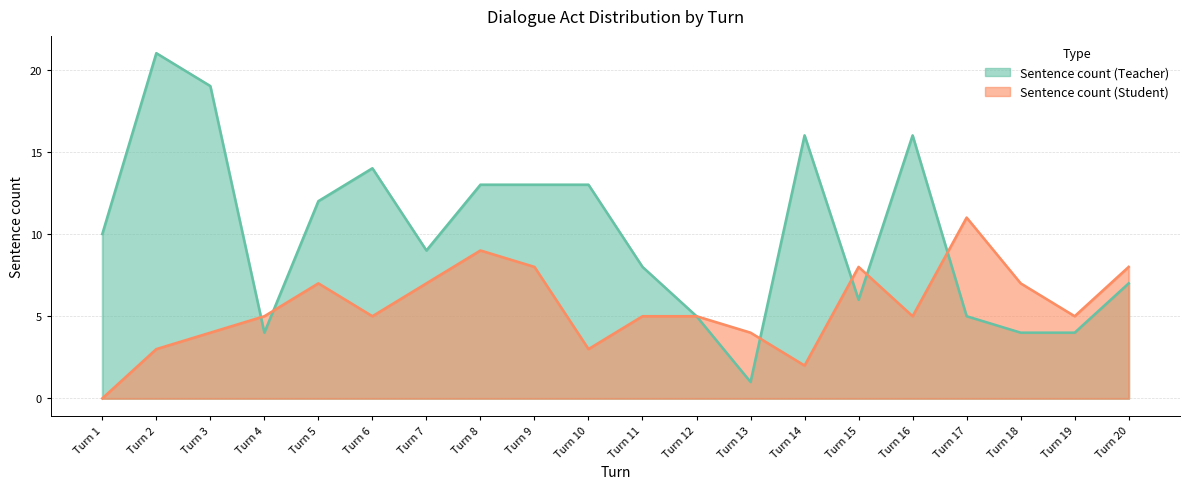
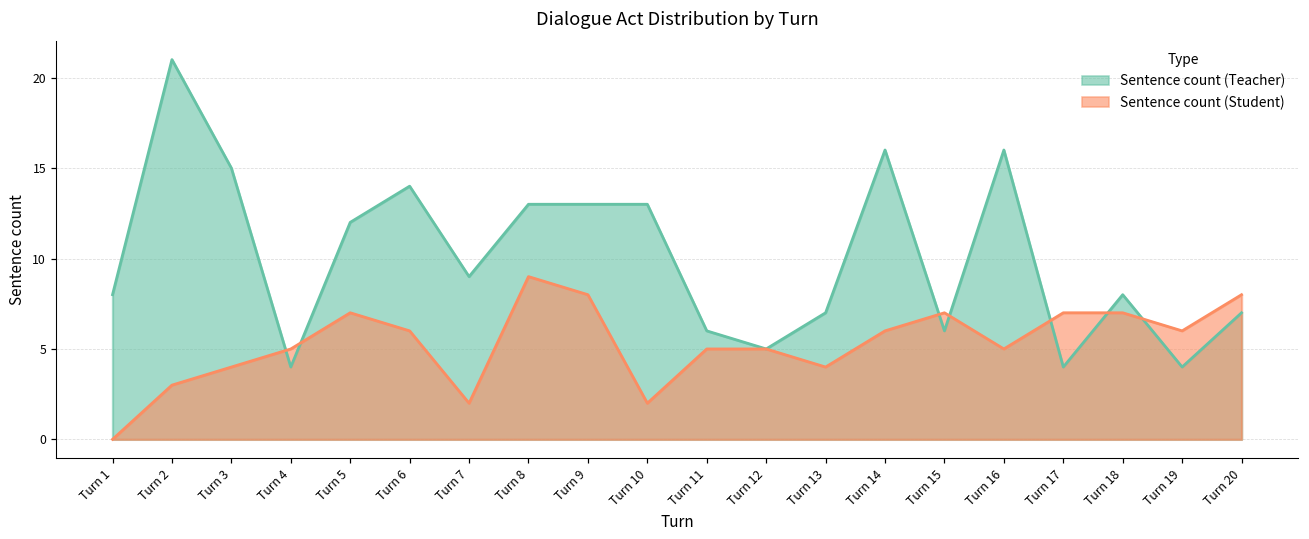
Sentence count (Teacher), Turn 1: 10 -> 8
Sentence count (Teacher), Turn 3: 19 -> 15
Sentence count (Student), Turn 6: 5 -> 6
Sentence count (Student), Turn 7: 7 -> 2
Sentence count (Student), Turn 10: 3 -> 2
Sentence count (Teacher), Turn 11: 8 -> 6
Sentence count (Teacher), Turn 13: 1 -> 7
Sentence count (Student), Turn 14: 2 -> 6
Sentence count (Student), Turn 15: 8 -> 7
Sentence count (Teacher), Turn 17: 5 -> 4
Sentence count (Student), Turn 17: 11 -> 7
Sentence count (Teacher), Turn 18: 4 -> 8
Sentence count (Student), Turn 19: 5 -> 6
